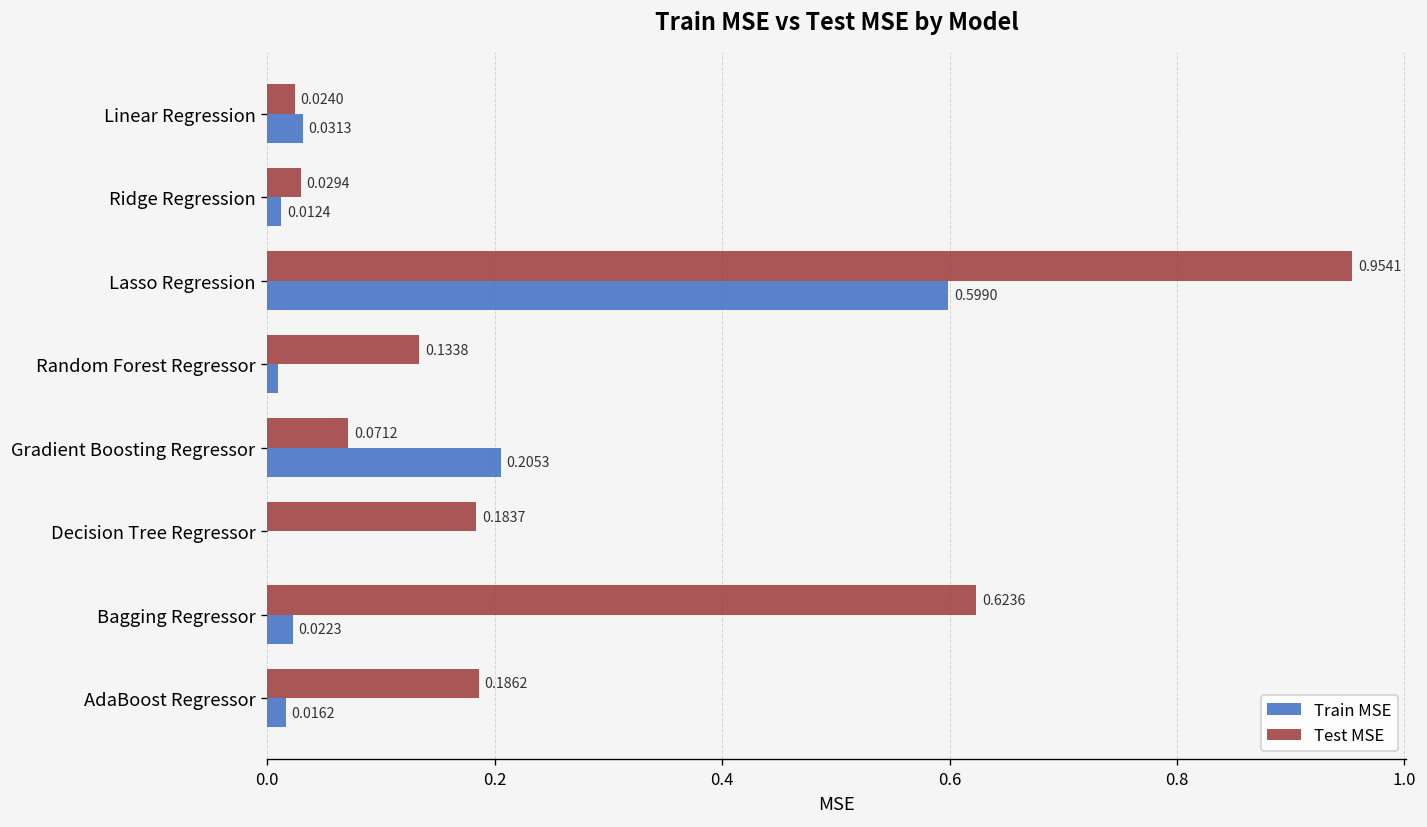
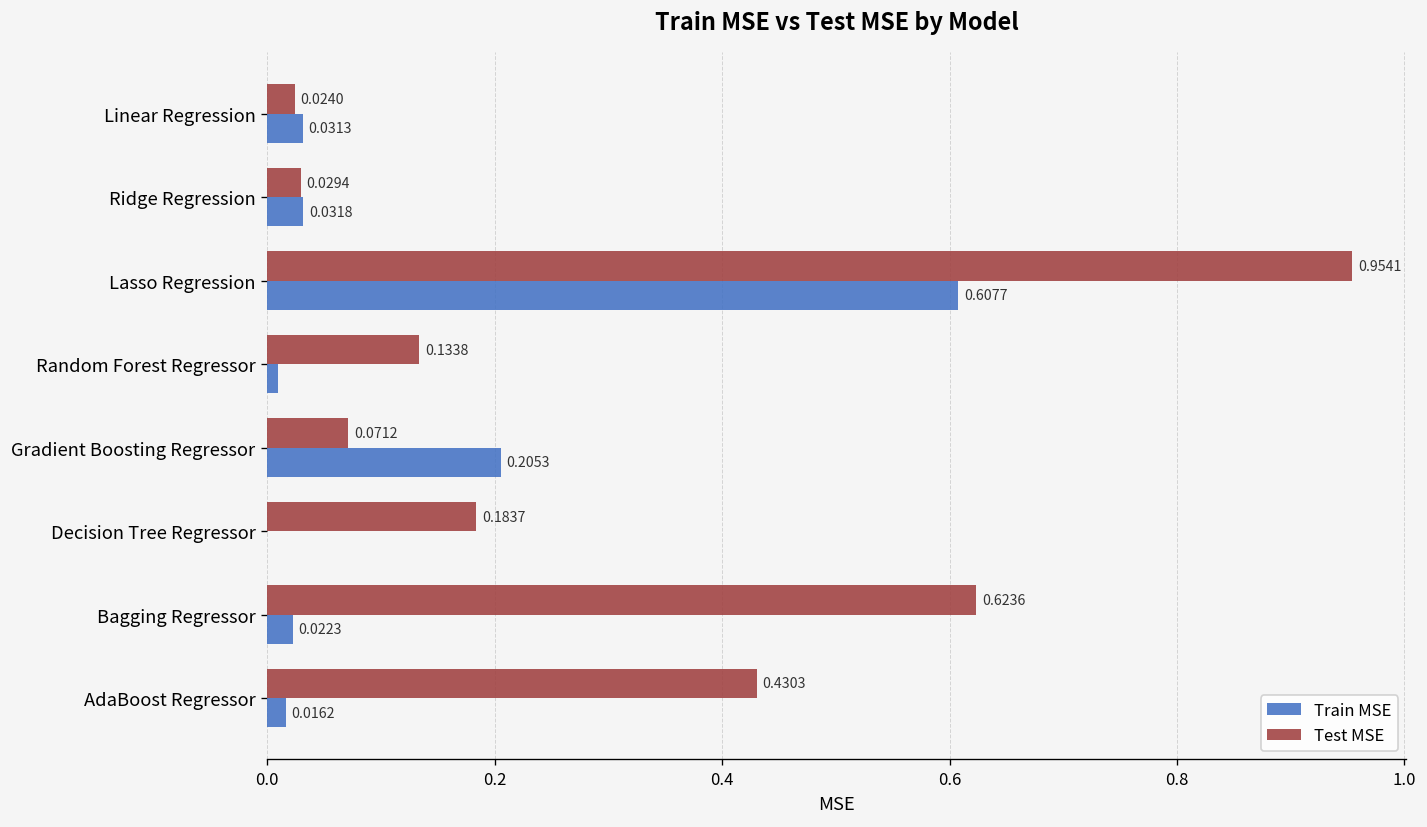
Train MSE, Ridge Regression: 0.0124 -> 0.0318
Train MSE, Lasso Regression: 0.5990 -> 0.6077
Test MSE, AdaBoost Regressor: 0.1862 -> 0.4303
